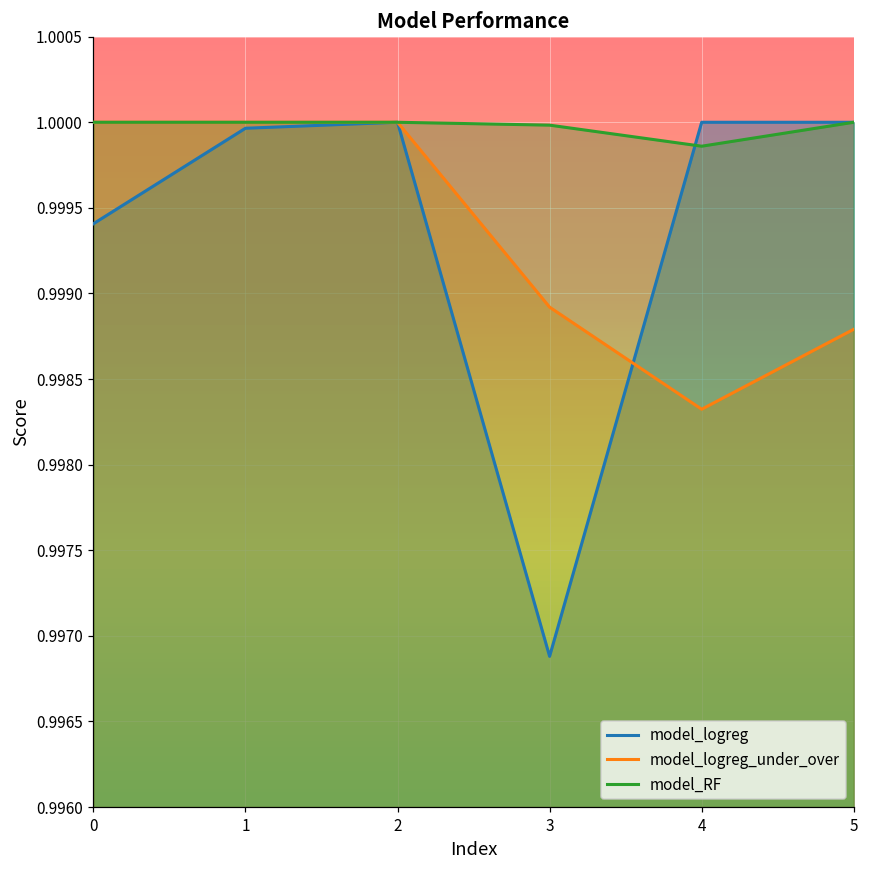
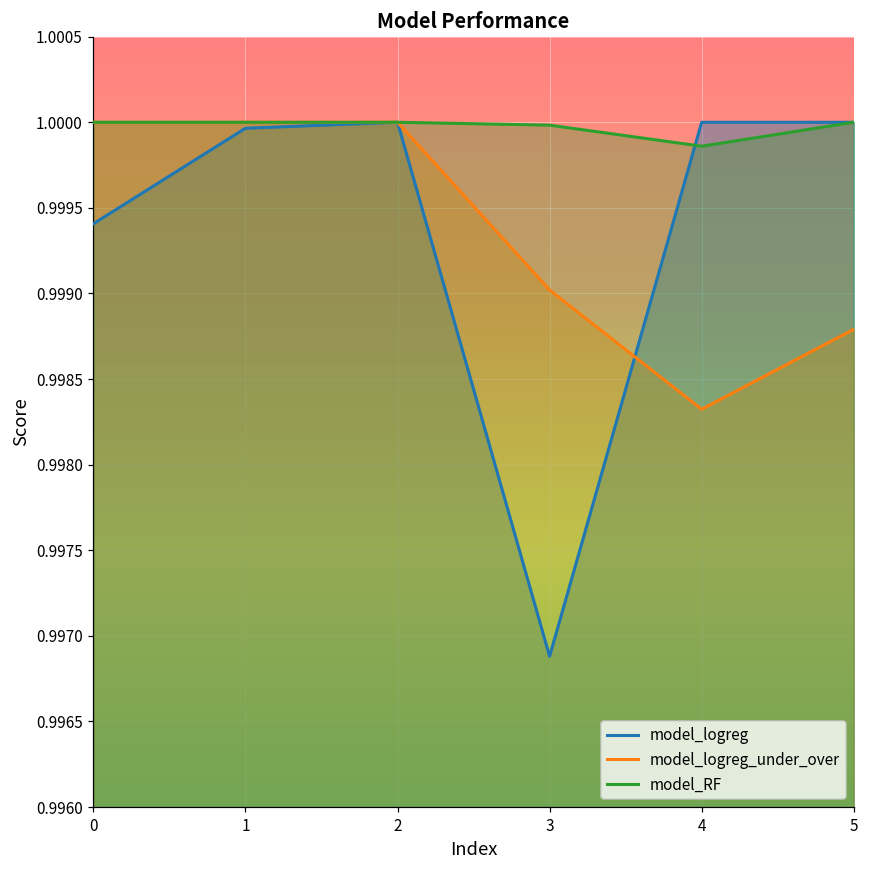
model_logreg_under_over, 3: 0.99892 -> 0.99902
